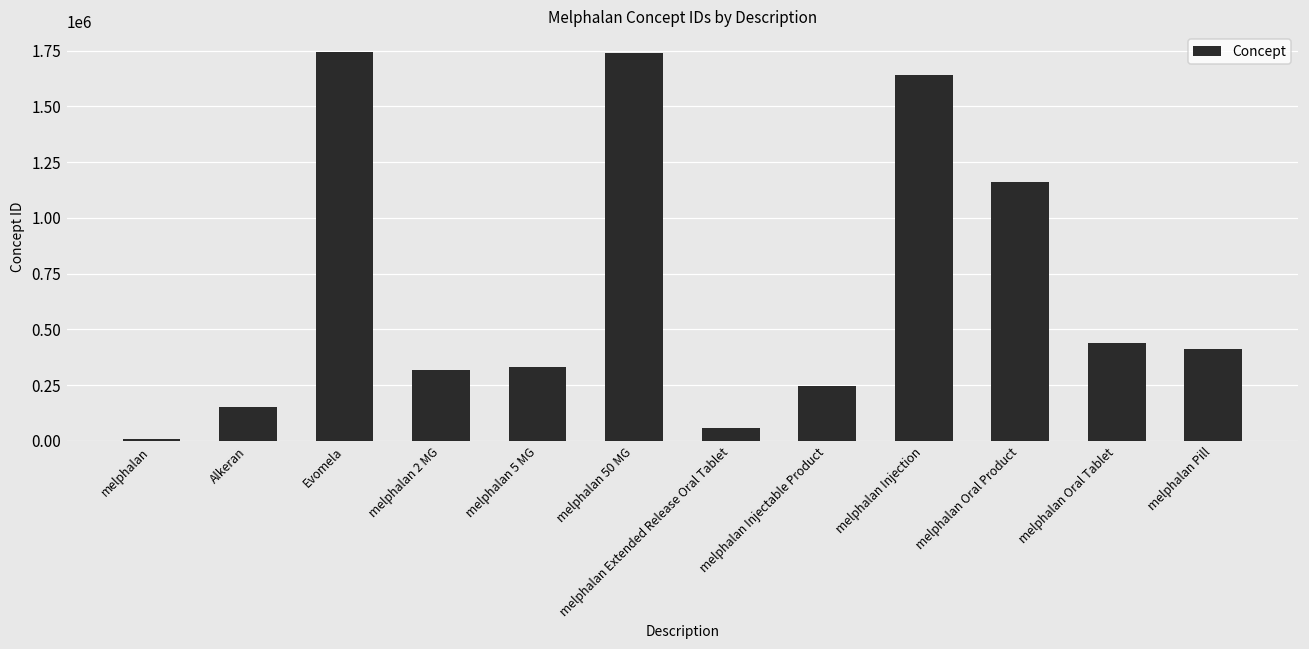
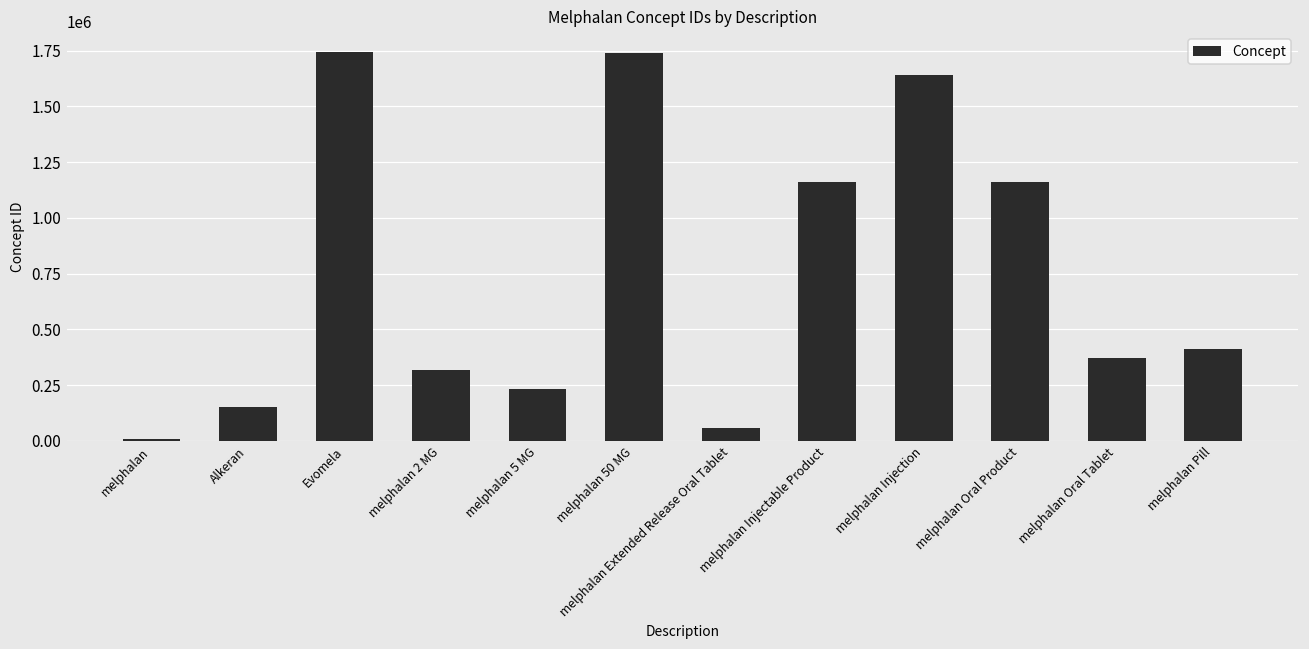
melphalan 5 MG: 330000 -> 230000
melphalan Injectable Product: 250000 -> 1160000
melphalan Oral Tablet: 440000 -> 370000
